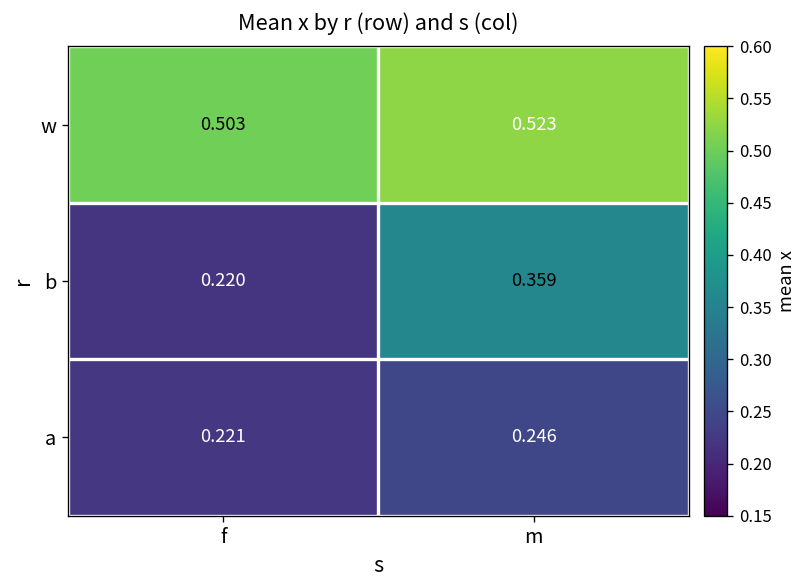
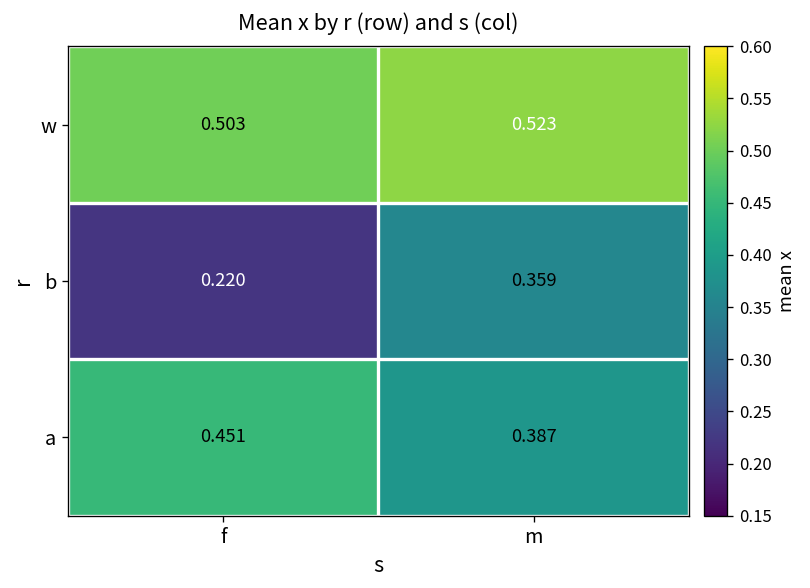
a, f: 0.221 -> 0.451
a, m: 0.246 -> 0.387
